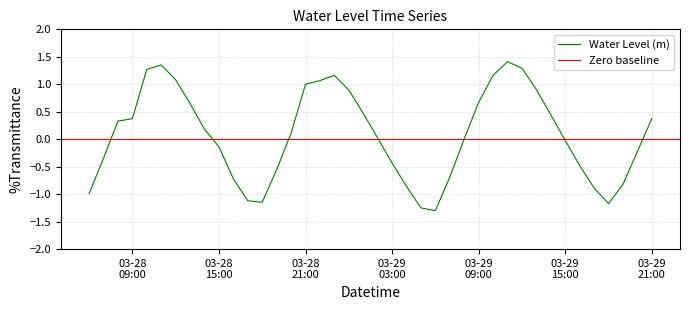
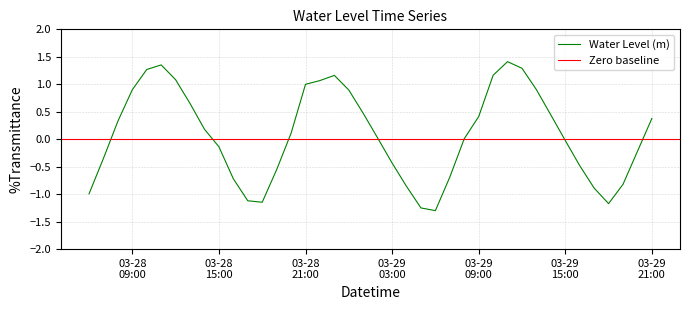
03-28 09:00: 0.4 -> 0.9
03-29 09:00: 0.7 -> 0.4
